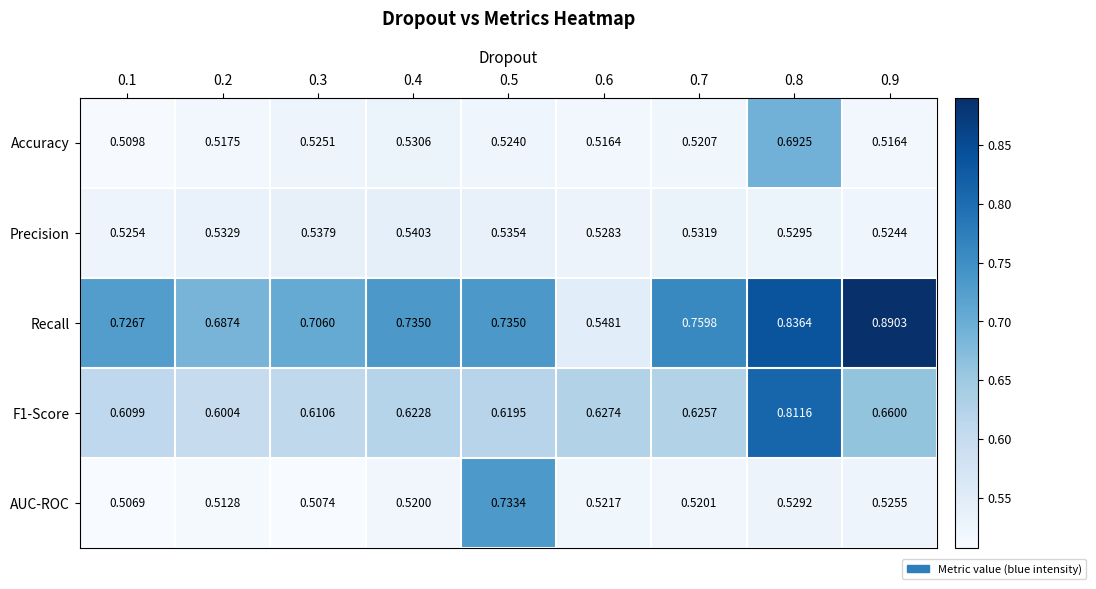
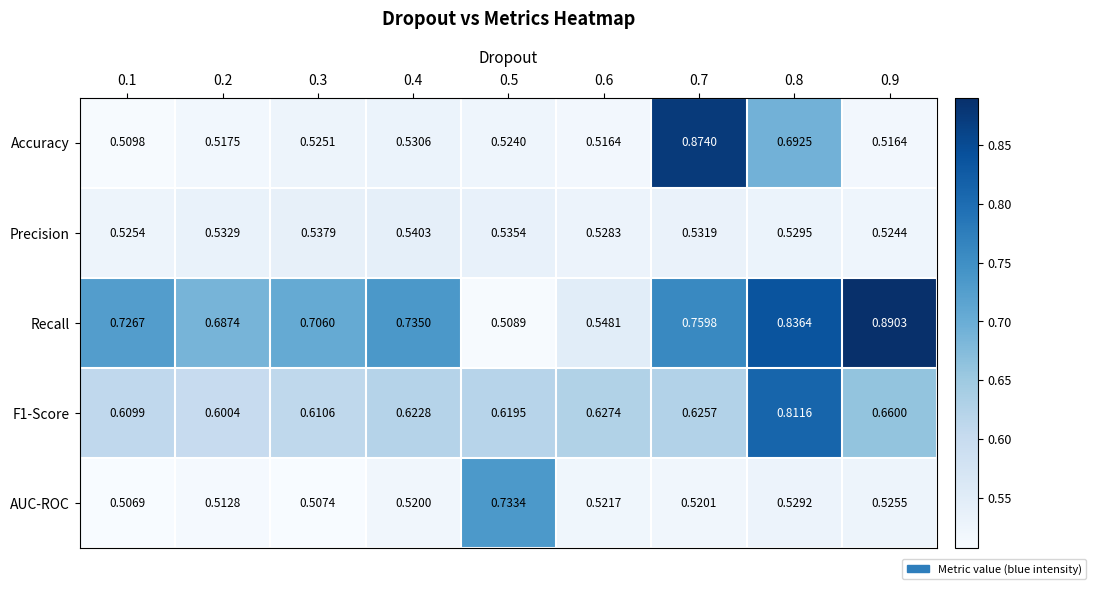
Accuracy, 0.7: 0.5207 -> 0.8740
Recall, 0.5: 0.7350 -> 0.5089
